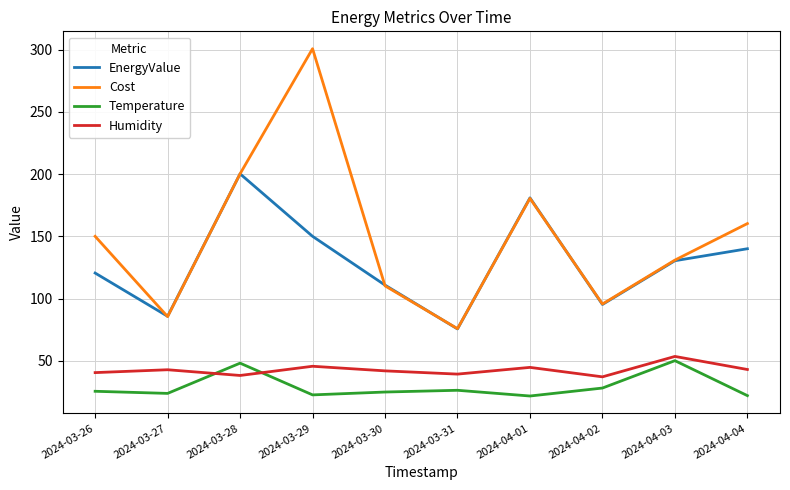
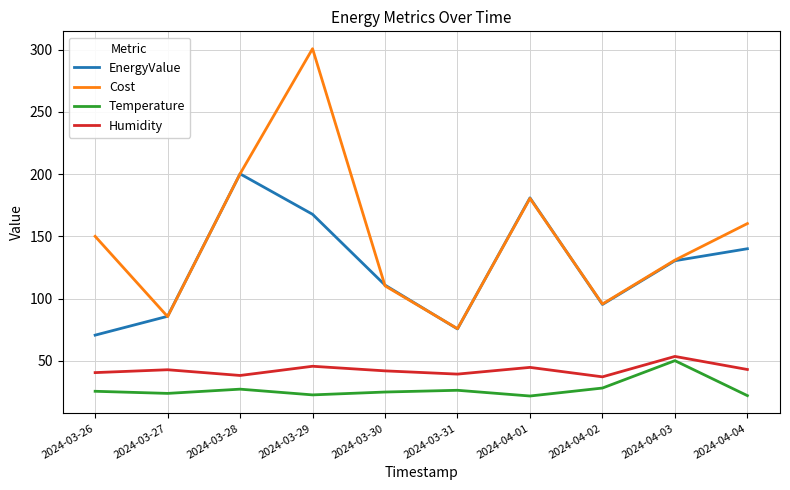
EnergyValue, 2024-03-26: 121 -> 71
Temperature, 2024-03-28: 48 -> 27
EnergyValue, 2024-03-29: 150 -> 168
